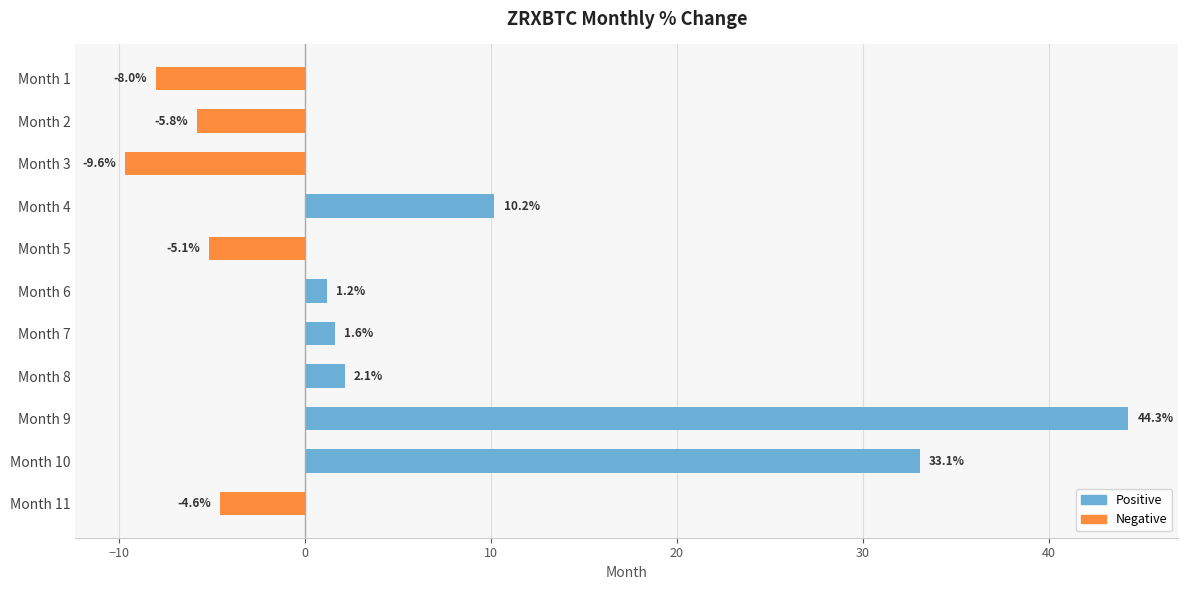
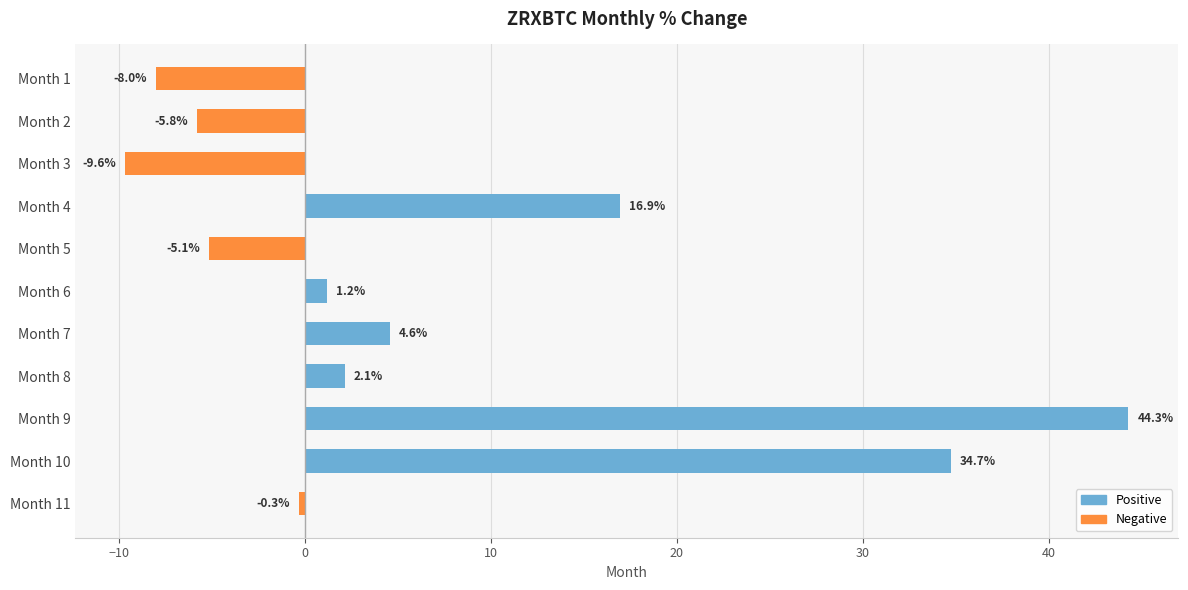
Month 4: 10.2% -> 16.9%
Month 7: 1.6% -> 4.6%
Month 10: 33.1% -> 34.7%
Month 11: -4.6% -> -0.3%
